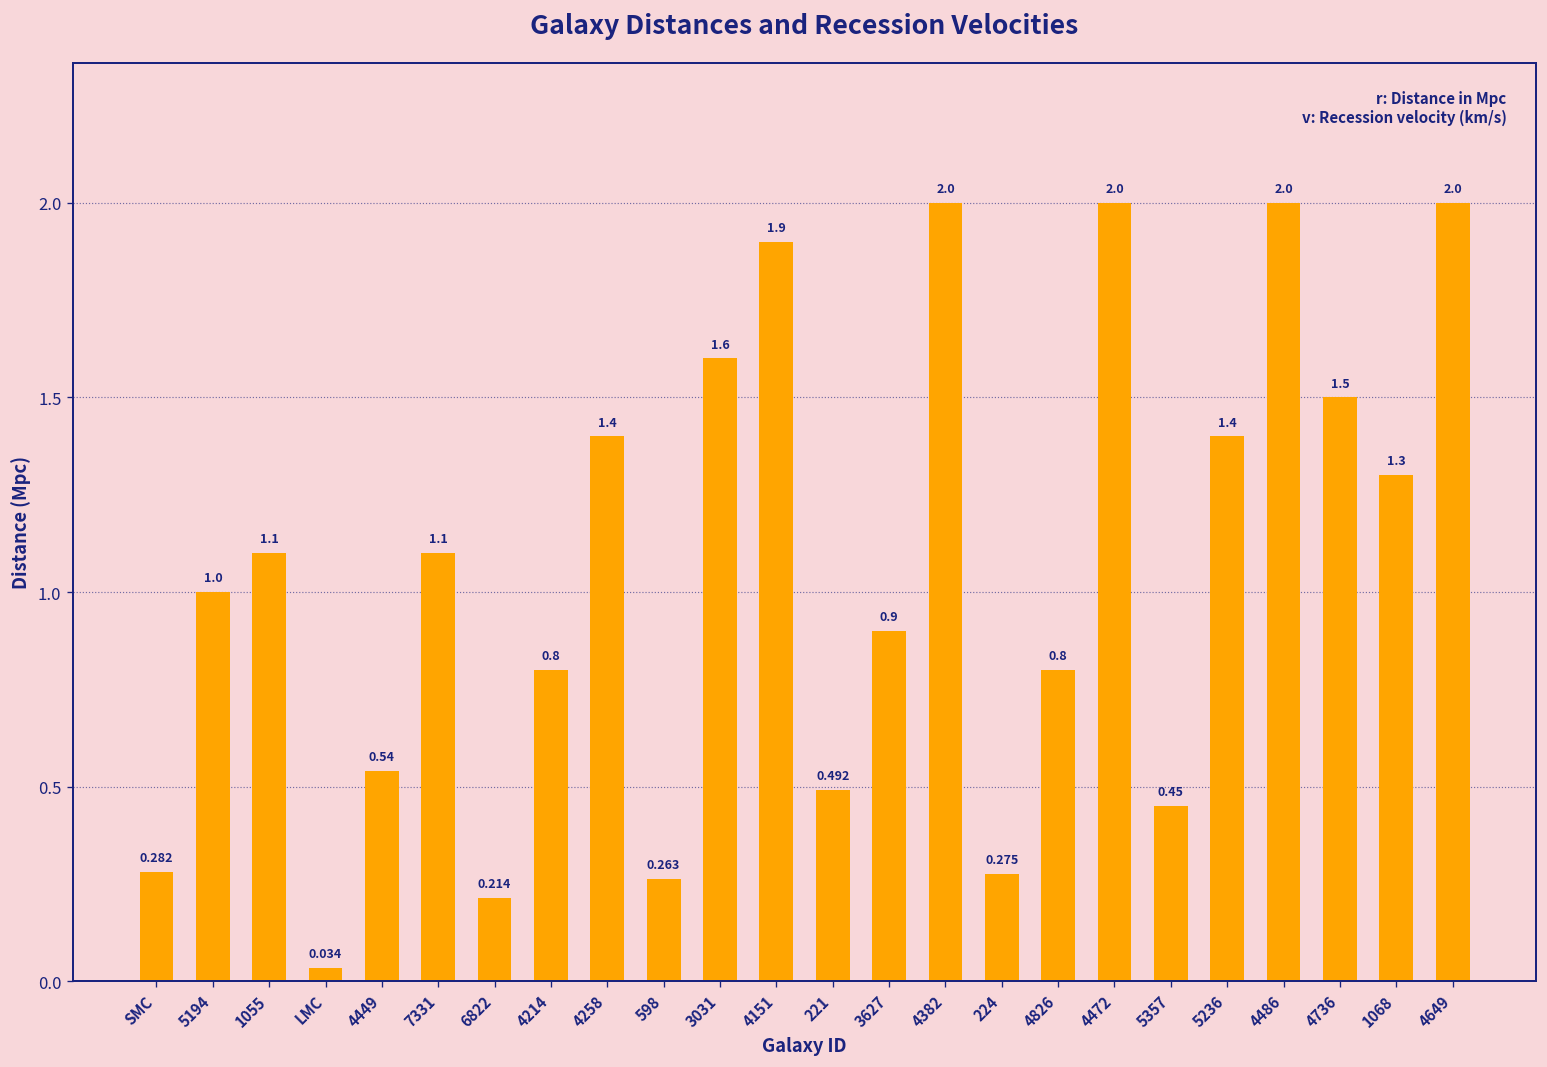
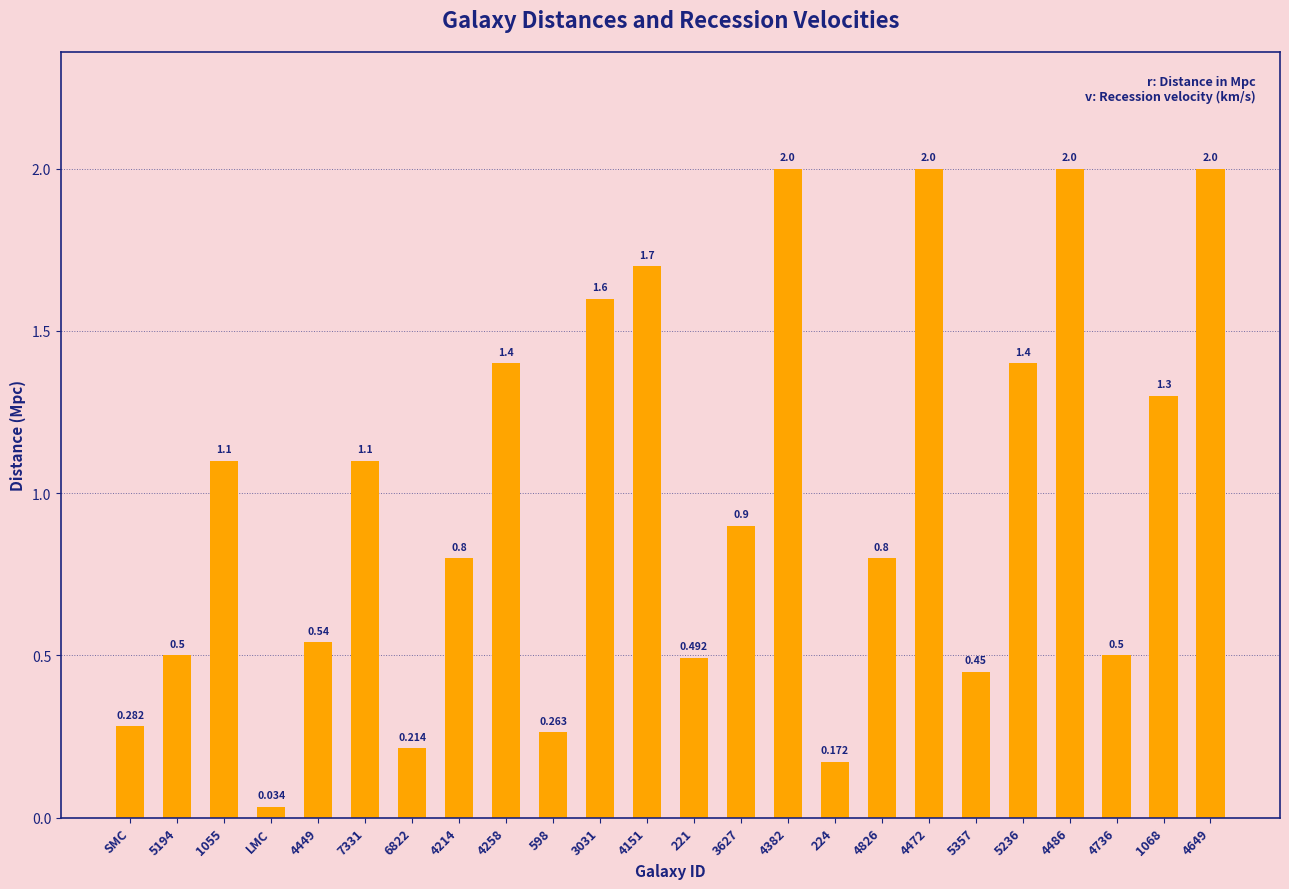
5194: 1.0 -> 0.5
4151: 1.9 -> 1.7
224: 0.275 -> 0.172
4736: 1.5 -> 0.5
